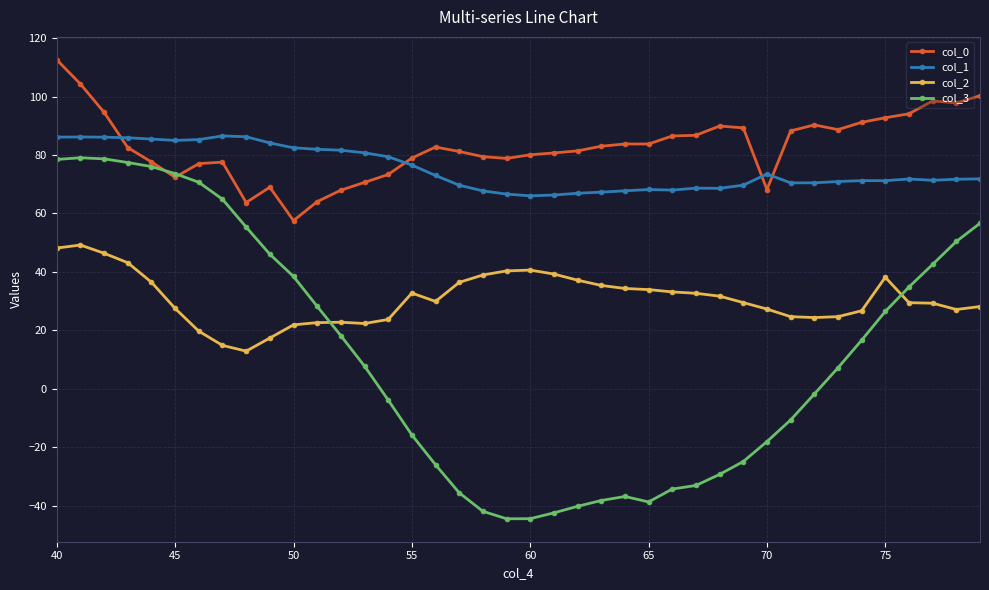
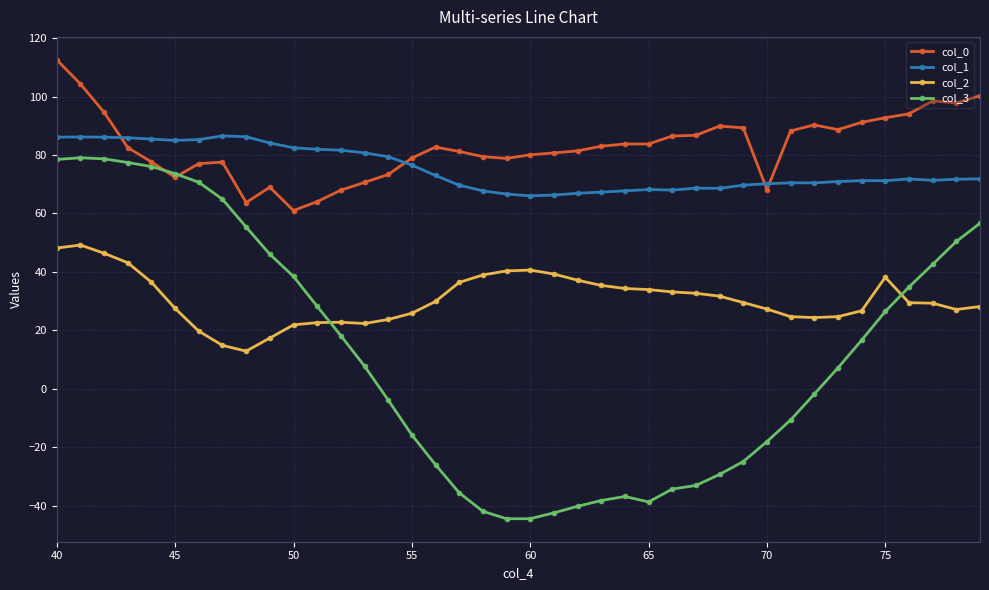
col_0, 50: 58 -> 61
col_2, 55: 33 -> 26
col_1, 70: 73 -> 70
